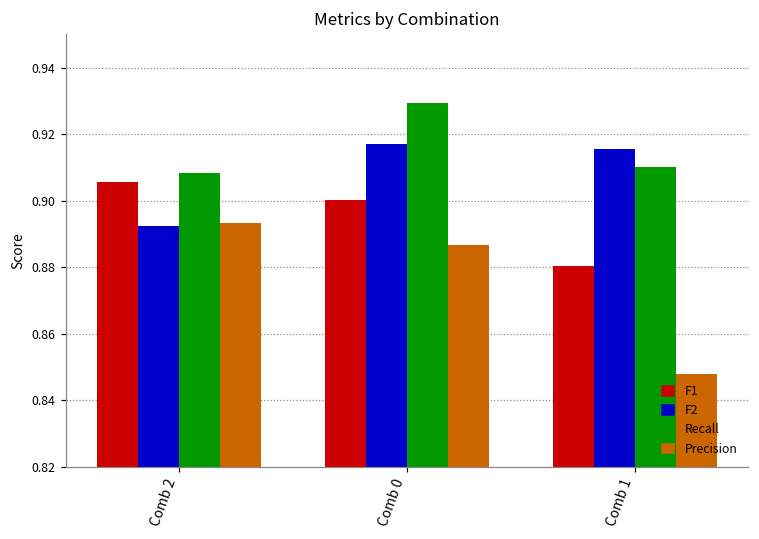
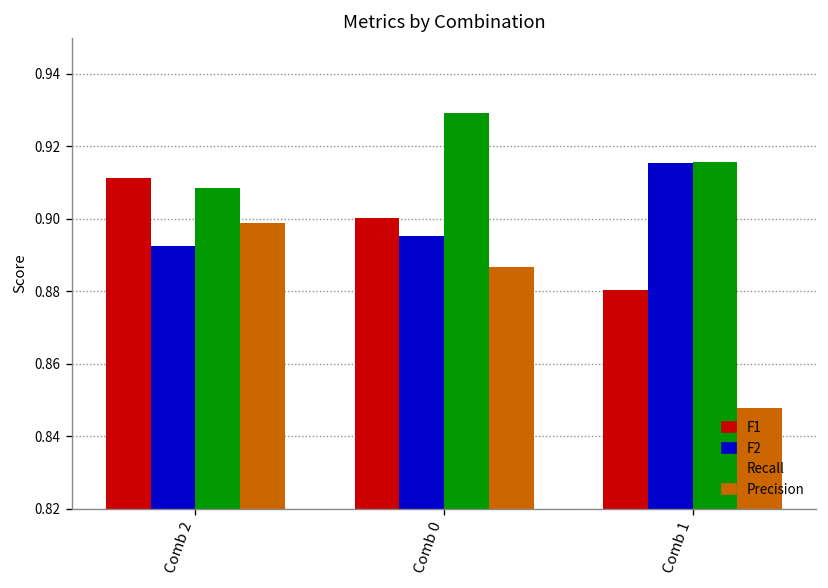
F1, Comb 2: 0.906 -> 0.911
Precision, Comb 2: 0.893 -> 0.899
F2, Comb 0: 0.917 -> 0.895
Recall, Comb 1: 0.910 -> 0.916
